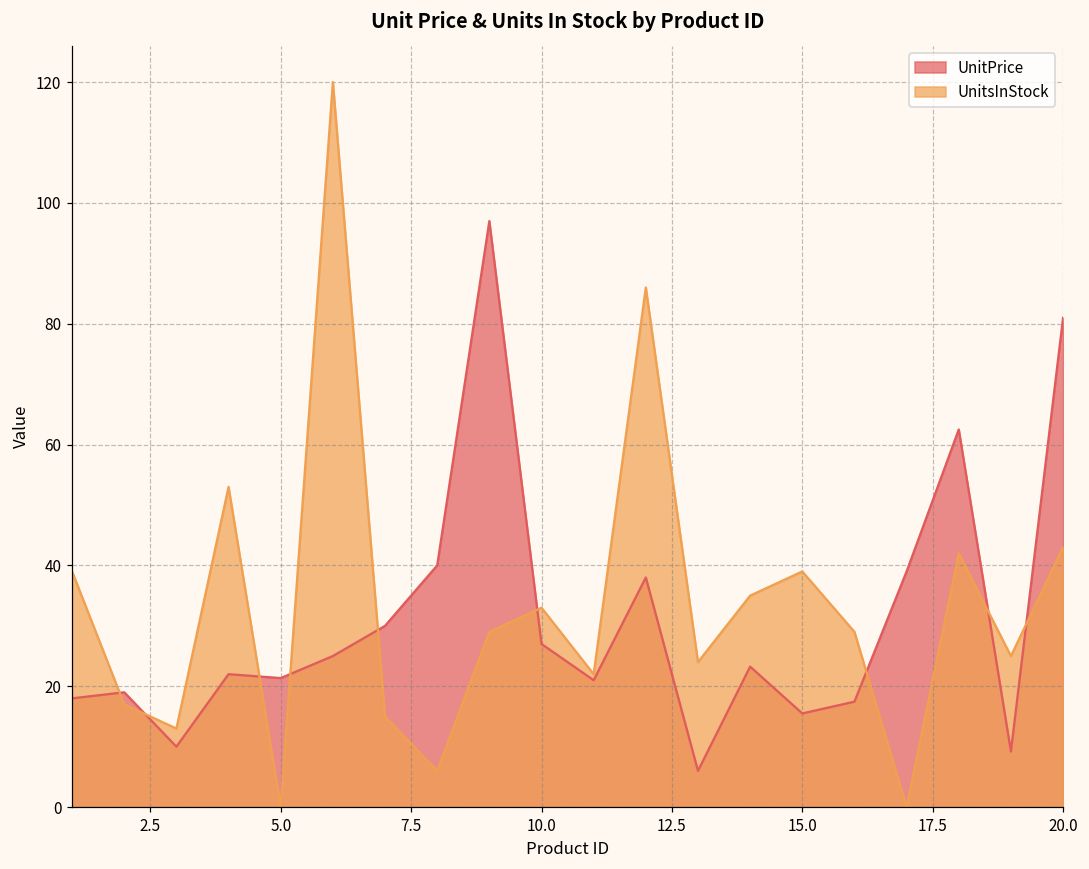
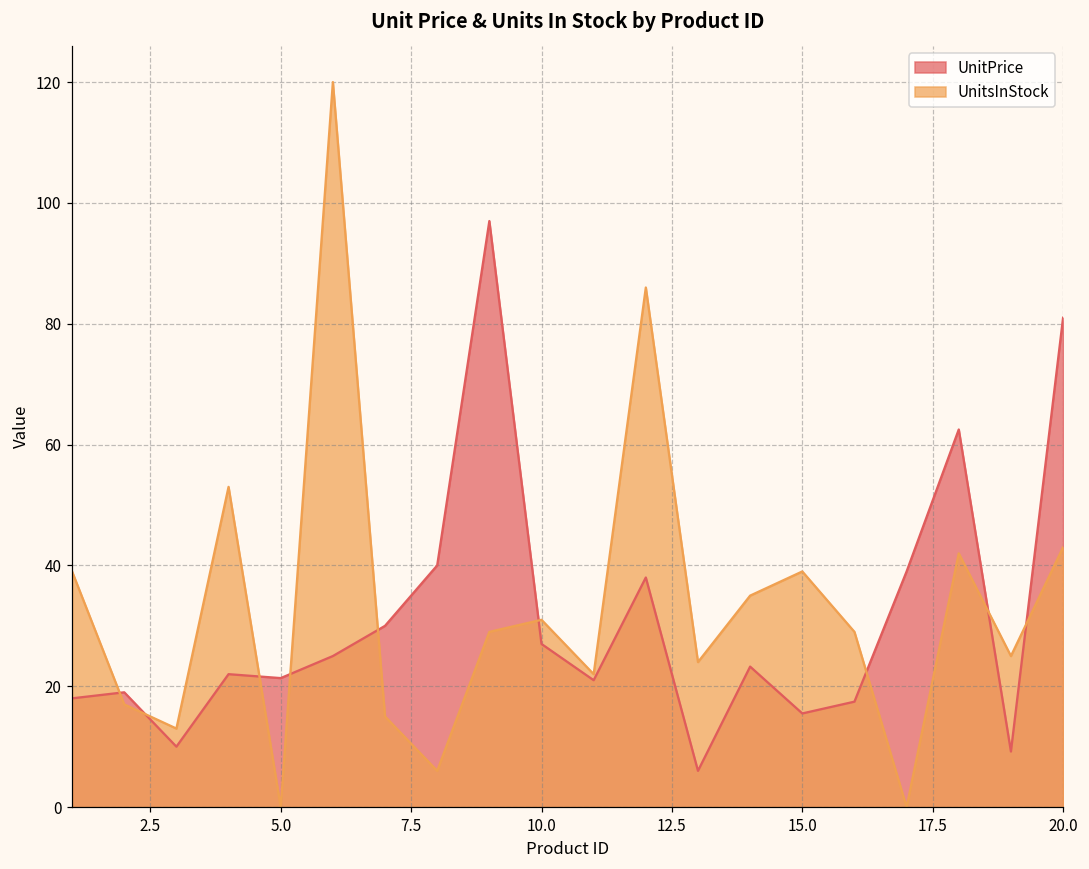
UnitsInStock, 10.0: 33 -> 31
